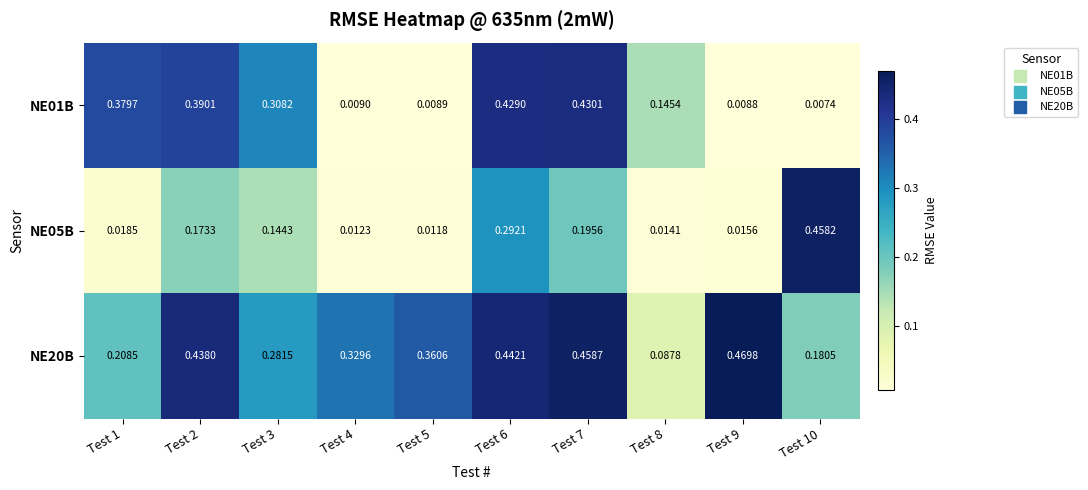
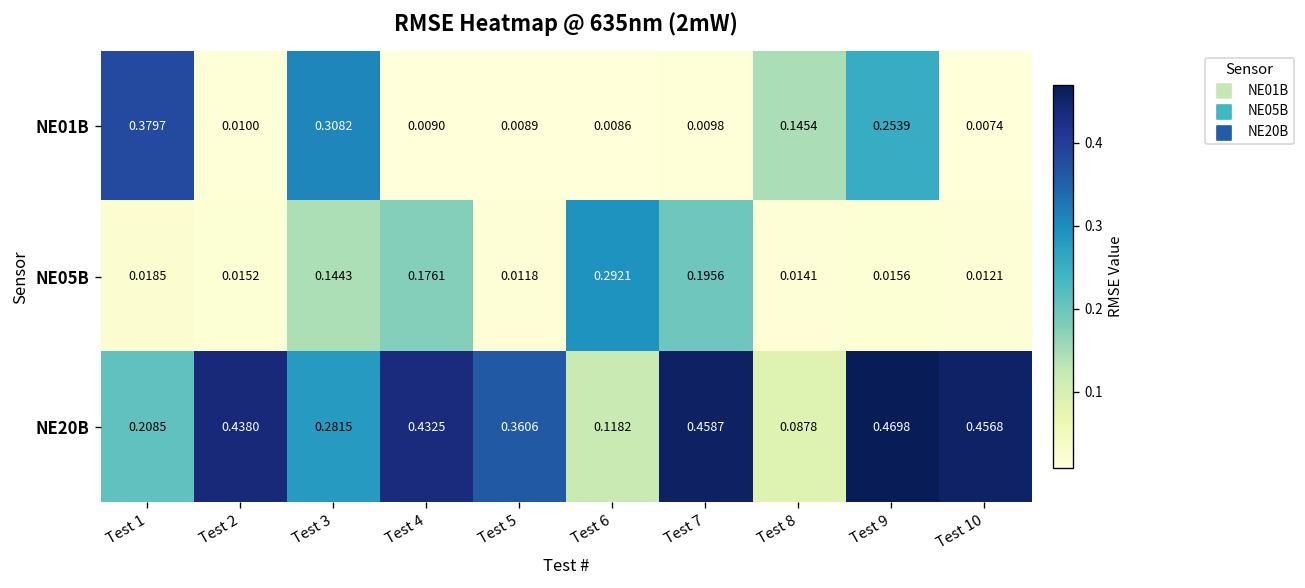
NE01B, Test 2: 0.3901 -> 0.0100
NE01B, Test 6: 0.4290 -> 0.0086
NE01B, Test 7: 0.4301 -> 0.0098
NE01B, Test 9: 0.0088 -> 0.2539
NE05B, Test 2: 0.1733 -> 0.0152
NE05B, Test 4: 0.0123 -> 0.1761
NE05B, Test 10: 0.4582 -> 0.0121
NE20B, Test 4: 0.3296 -> 0.4325
NE20B, Test 6: 0.4421 -> 0.1182
NE20B, Test 10: 0.1805 -> 0.4568
